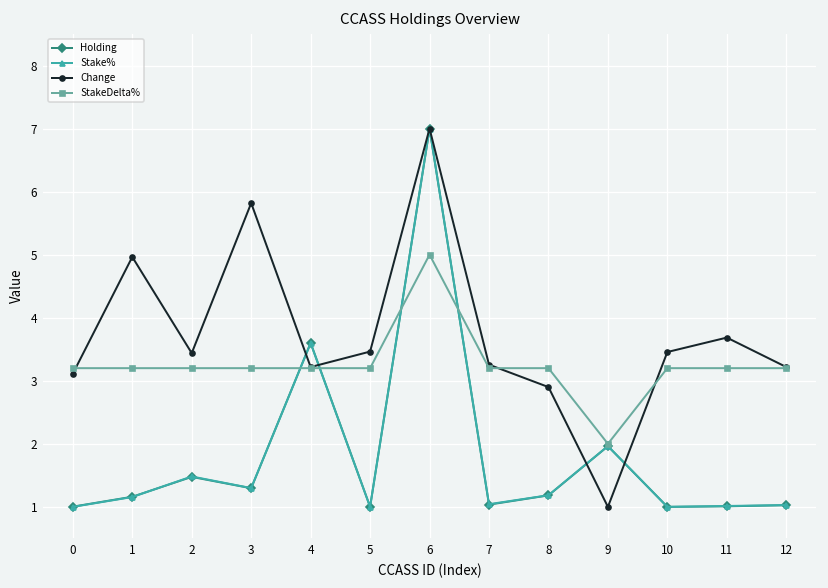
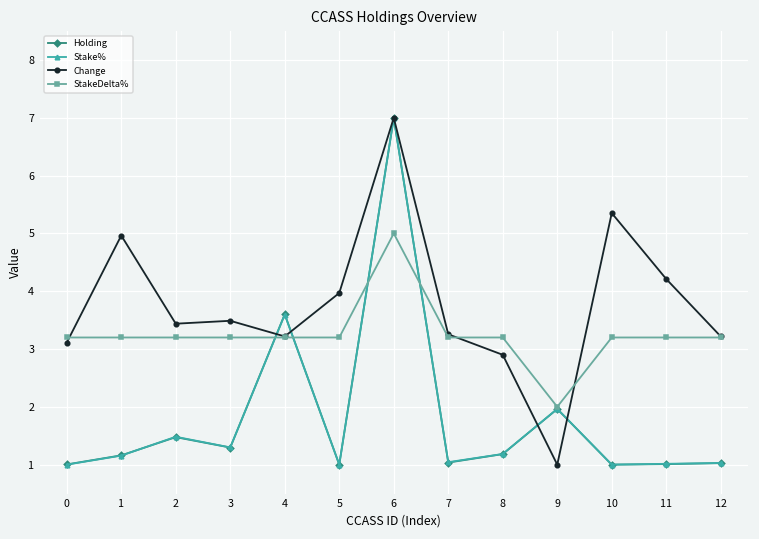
Change, 3: 5.8 -> 3.5
Change, 5: 3.5 -> 4.0
Change, 10: 3.5 -> 5.4
Change, 11: 3.7 -> 4.2
